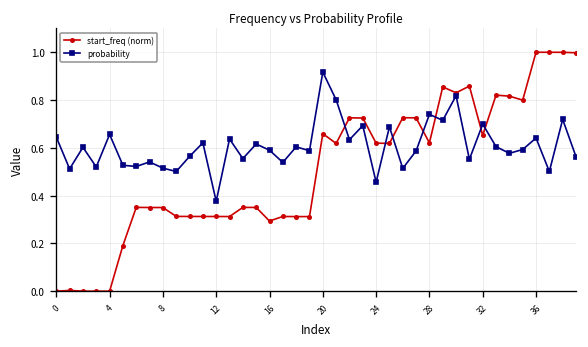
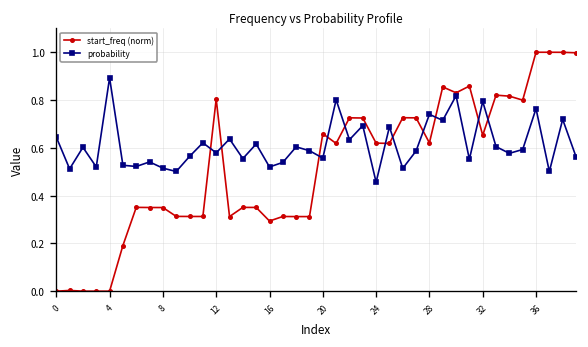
probability, 4: 0.66 -> 0.89
start_freq (norm), 12: 0.31 -> 0.80
probability, 12: 0.38 -> 0.58
probability, 16: 0.59 -> 0.52
probability, 20: 0.92 -> 0.56
probability, 32: 0.70 -> 0.79
probability, 36: 0.64 -> 0.76
